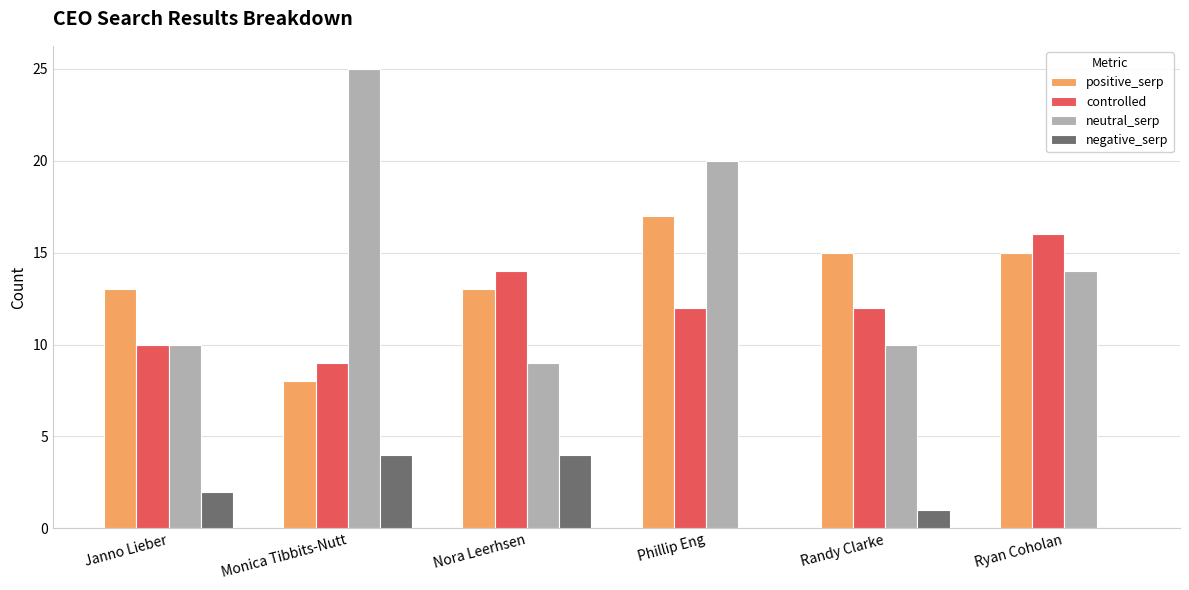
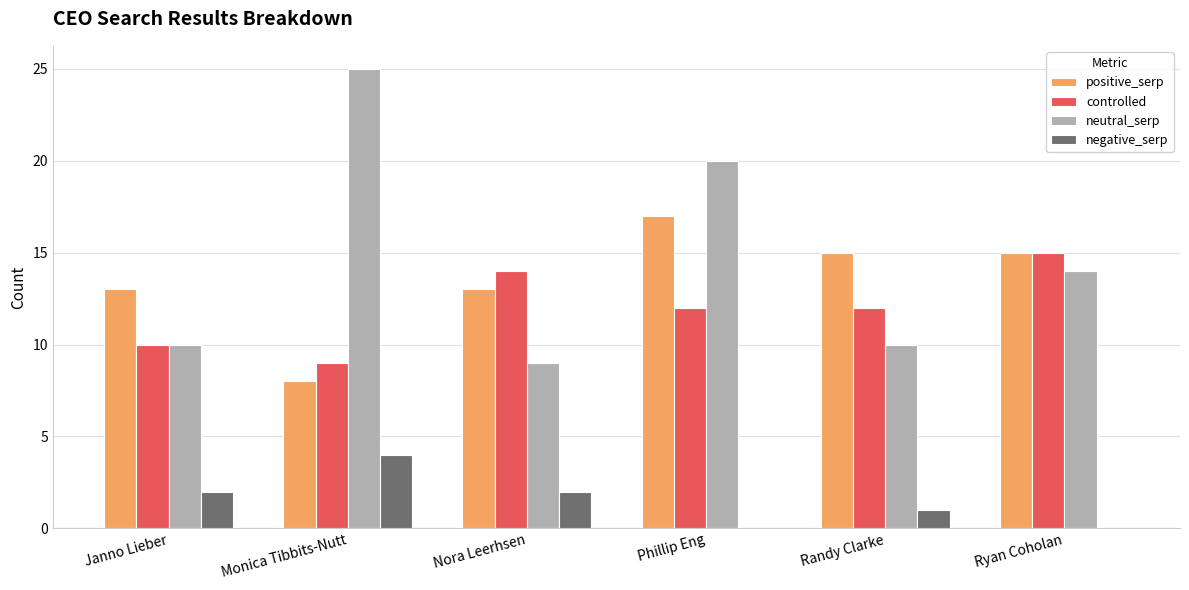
negative_serp, Nora Leerhsen: 4 -> 2
controlled, Ryan Coholan: 16 -> 15
